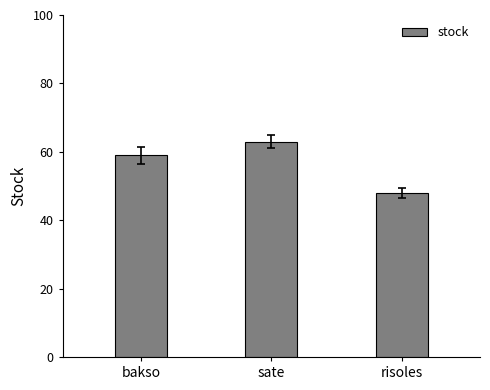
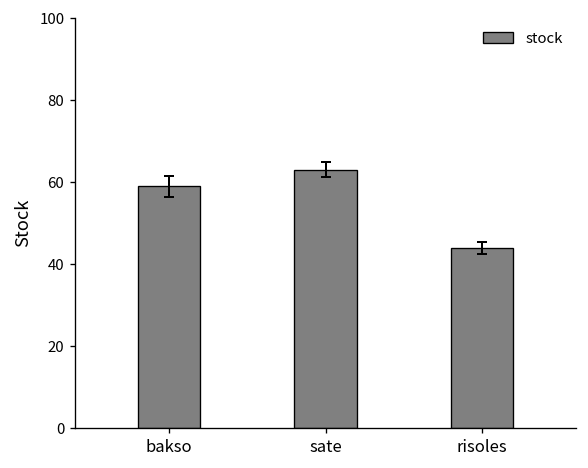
stock, risoles: 48 -> 44
